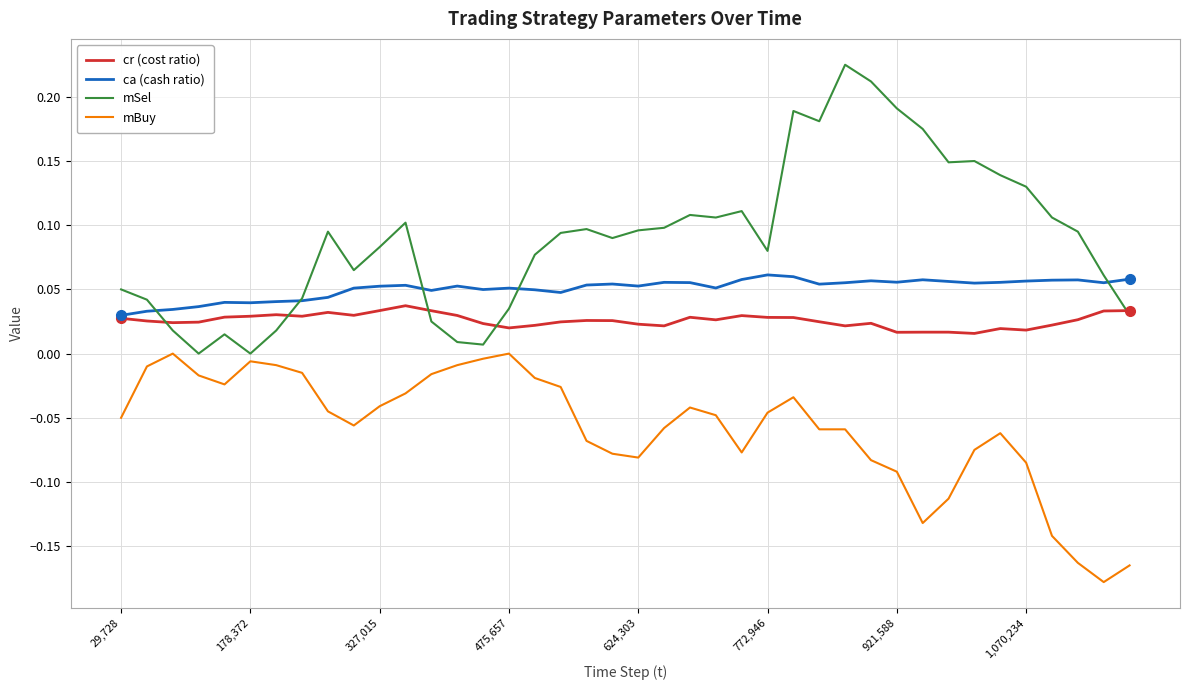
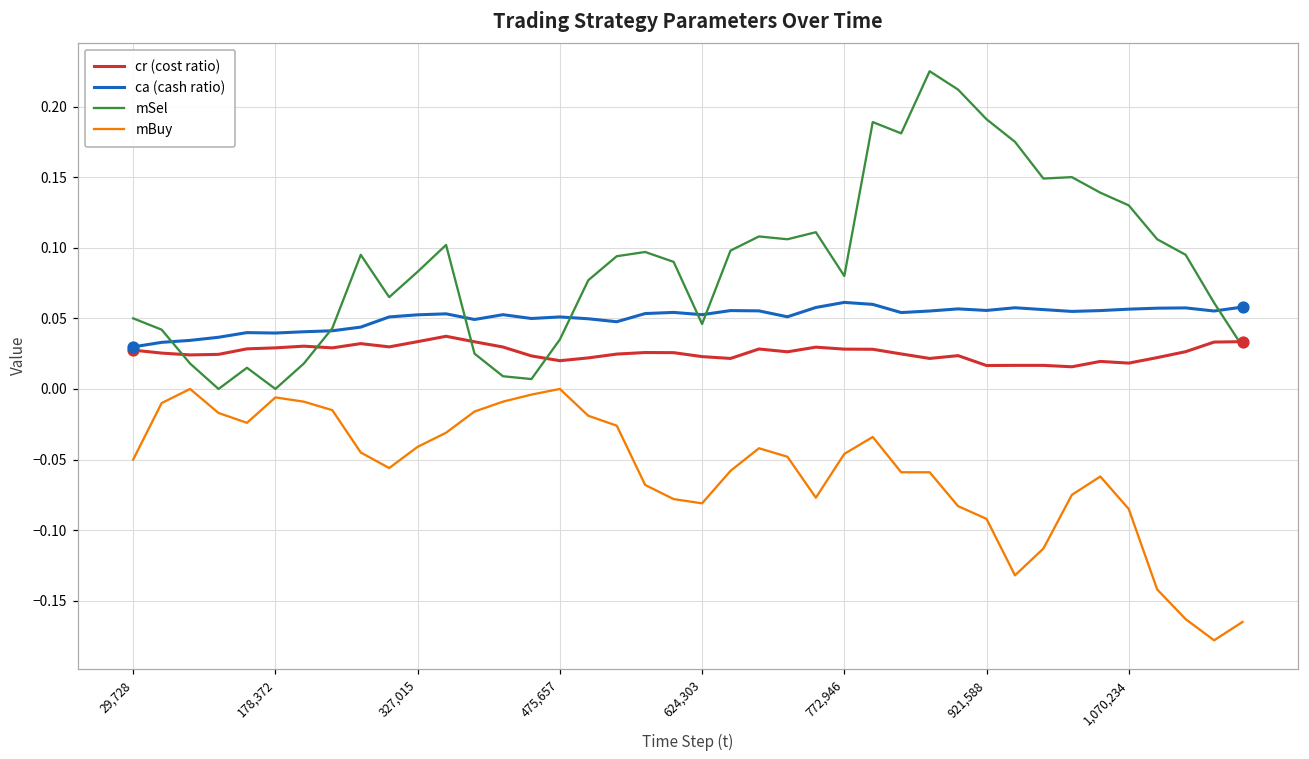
mSel, 624,303: 0.096 -> 0.046
